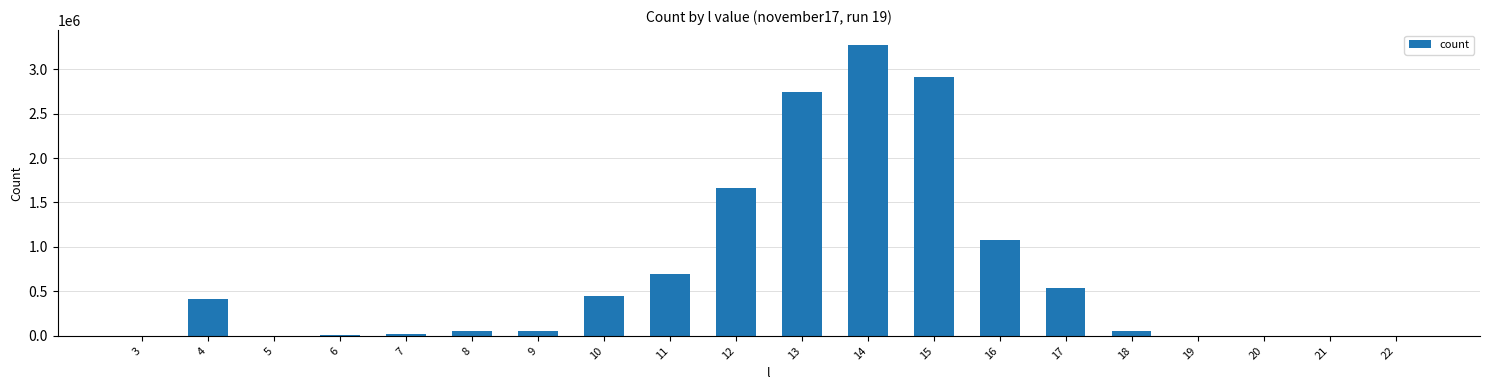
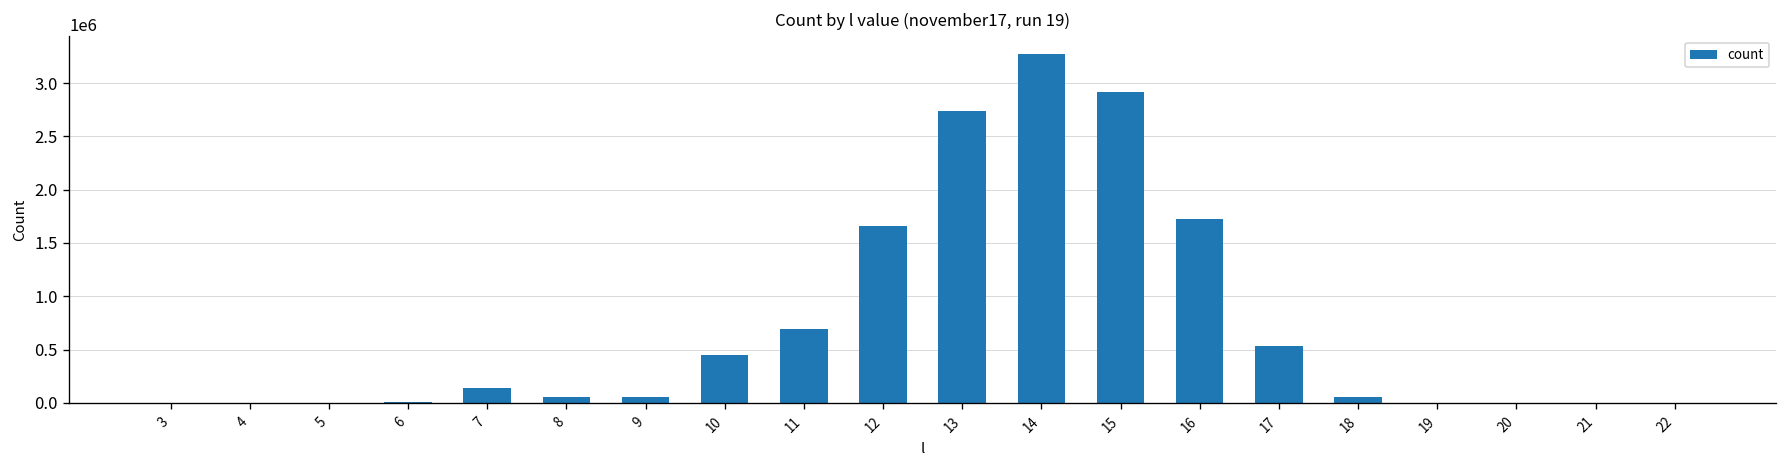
4: 400000 -> 0
7: 0 -> 100000
16: 1100000 -> 1700000
